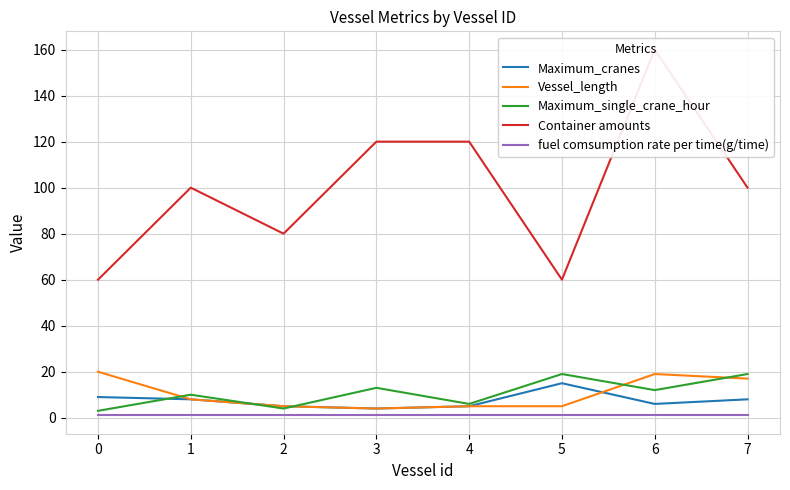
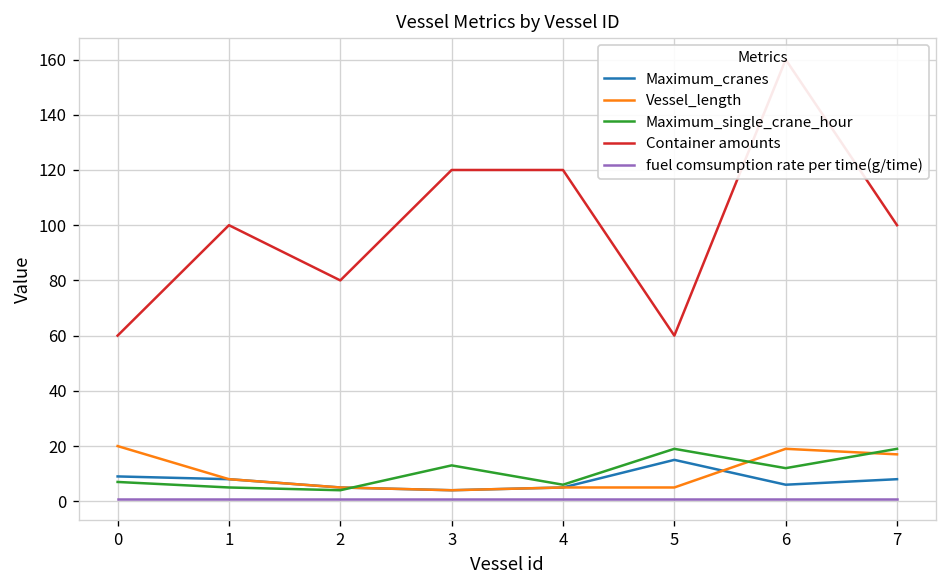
Maximum_single_crane_hour, 0: 3 -> 7
Maximum_single_crane_hour, 1: 10 -> 5
